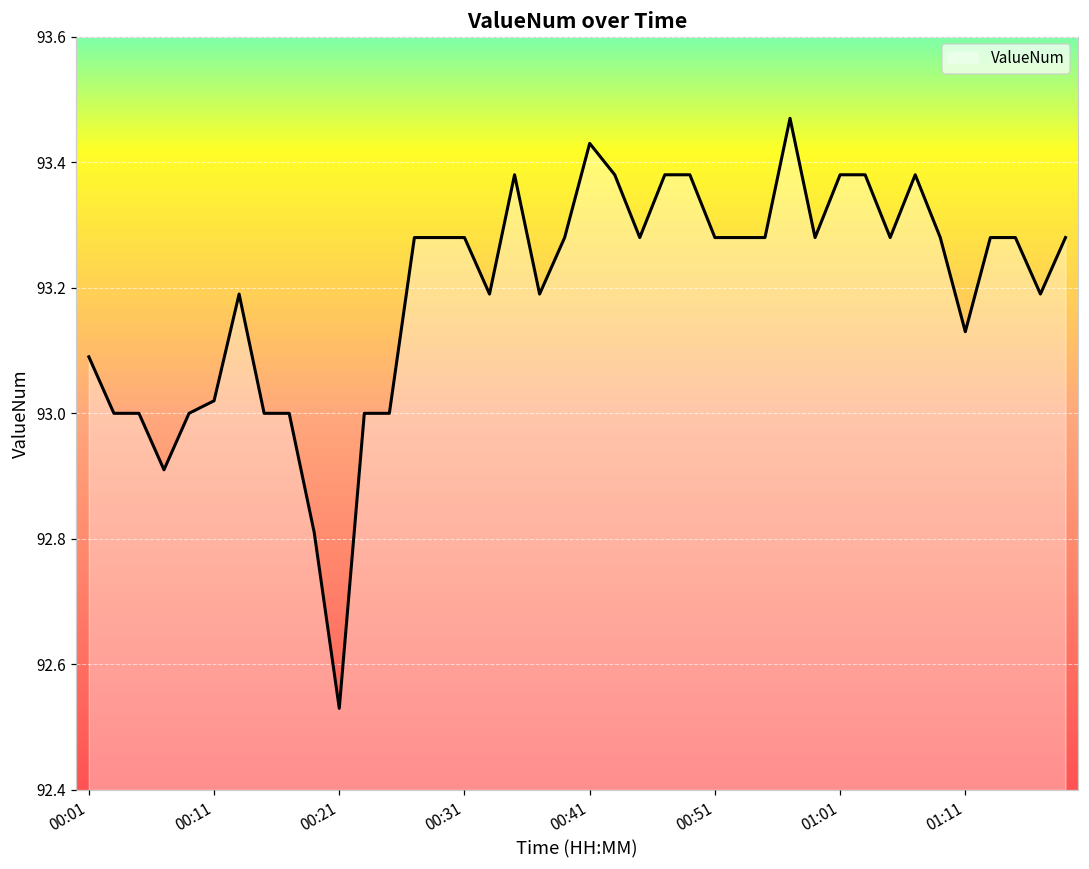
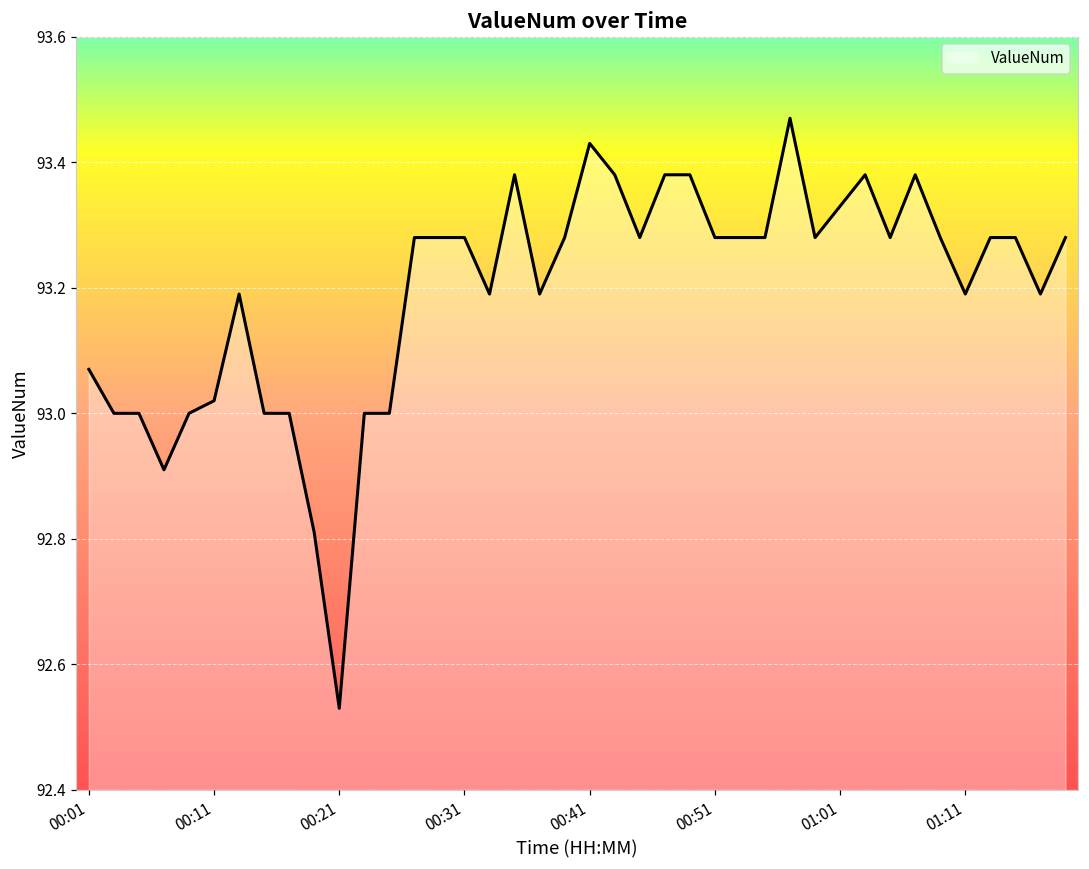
00:01: 93.09 -> 93.07
01:01: 93.38 -> 93.33
01:11: 93.13 -> 93.19
